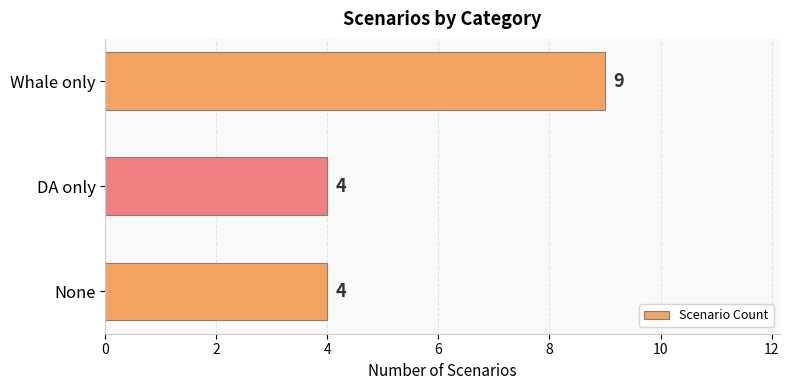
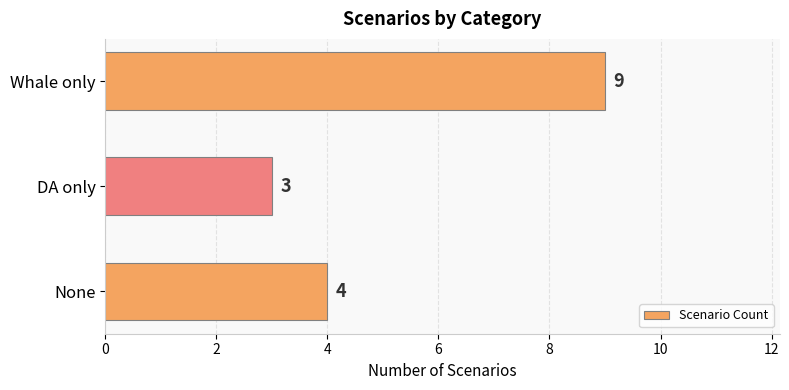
DA only: 4 -> 3
